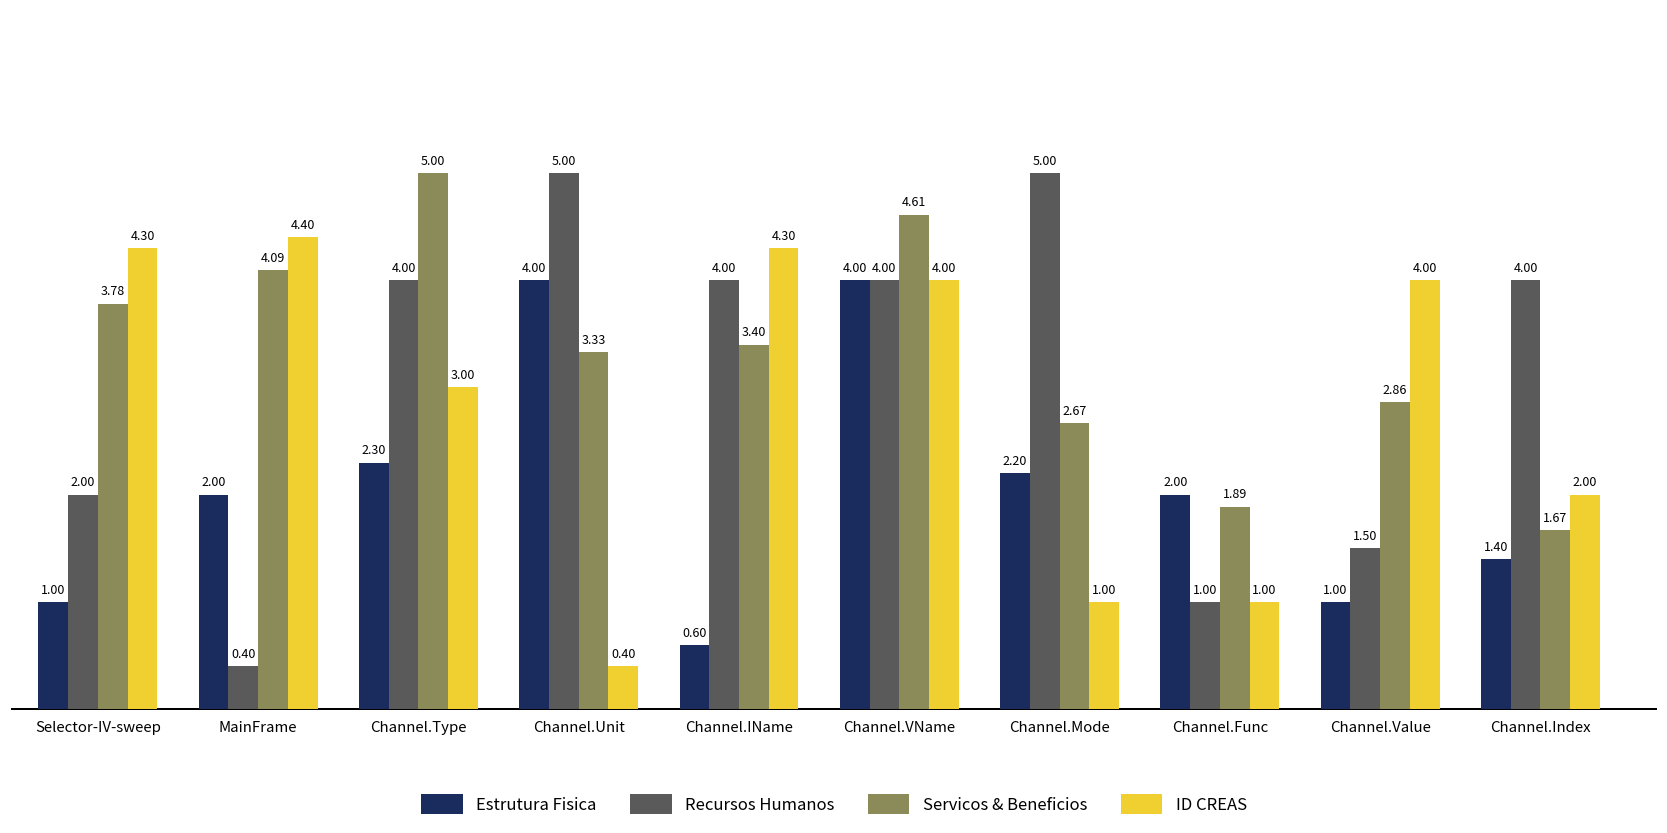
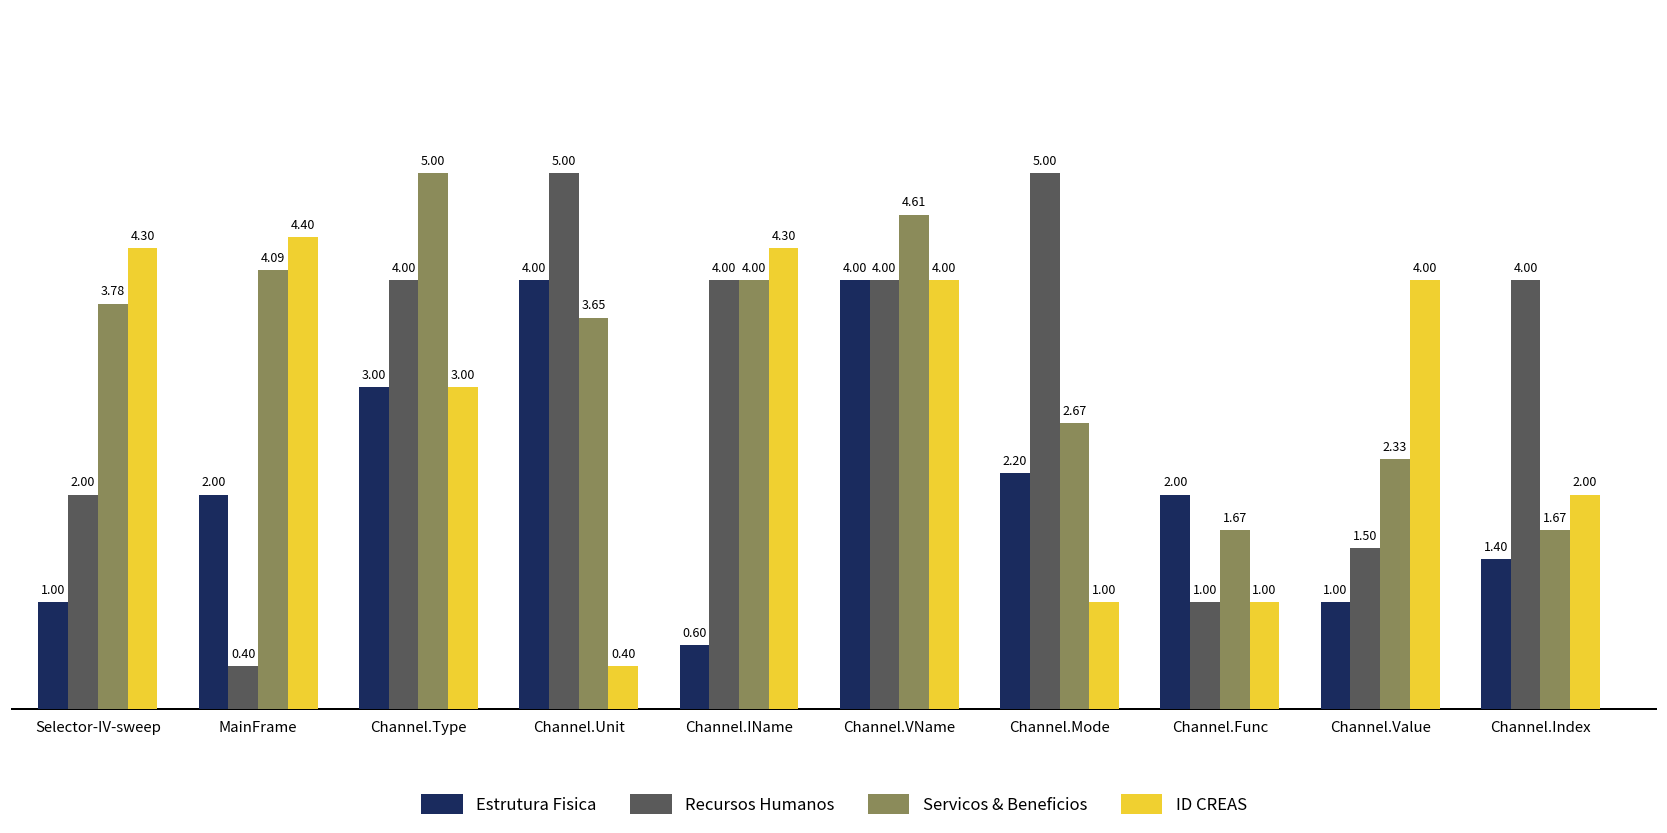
Estrutura Fisica, Channel.Type: 2.30 -> 3.00
Servicos & Beneficios, Channel.Unit: 3.33 -> 3.65
Servicos & Beneficios, Channel.IName: 3.40 -> 4.00
Servicos & Beneficios, Channel.Func: 1.89 -> 1.67
Servicos & Beneficios, Channel.Value: 2.86 -> 2.33
